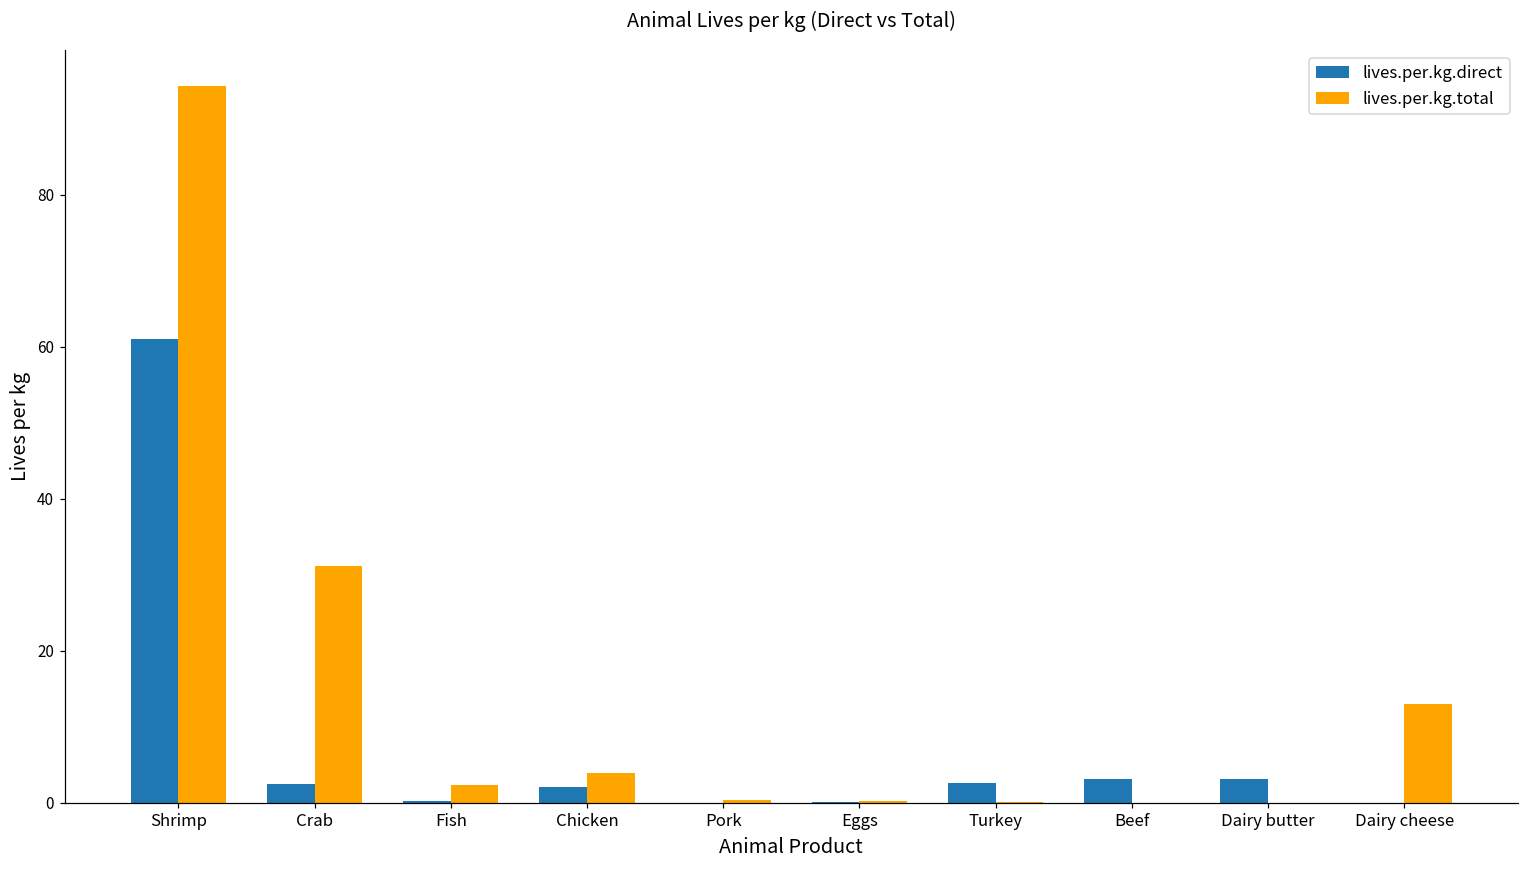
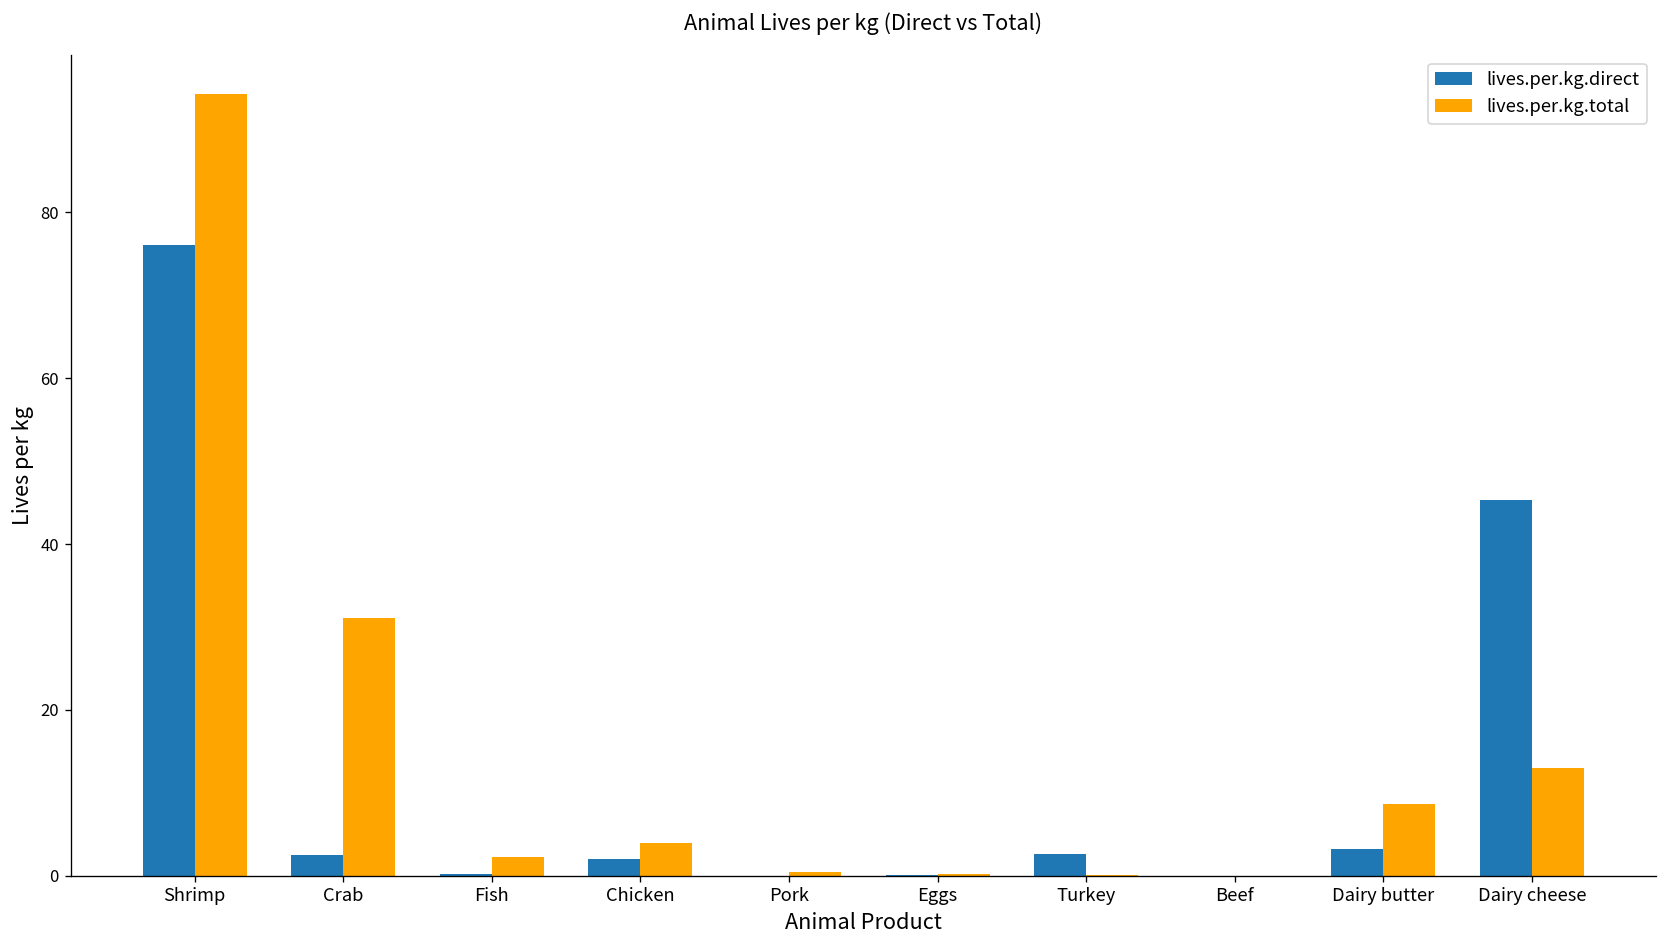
lives.per.kg.direct, Shrimp: 61 -> 76
lives.per.kg.direct, Beef: 3 -> 0
lives.per.kg.total, Dairy butter: 0 -> 9
lives.per.kg.direct, Dairy cheese: 0 -> 45
